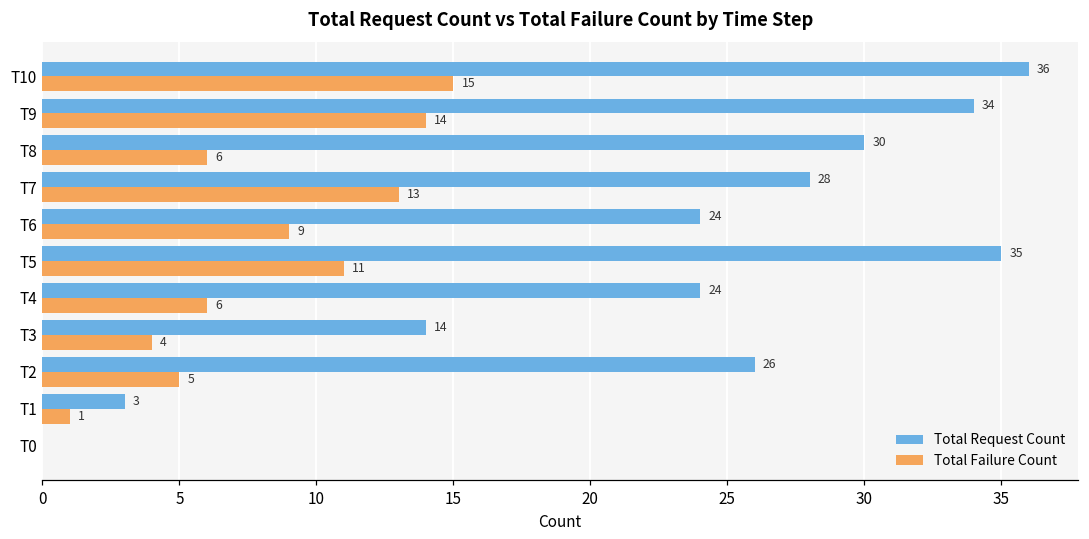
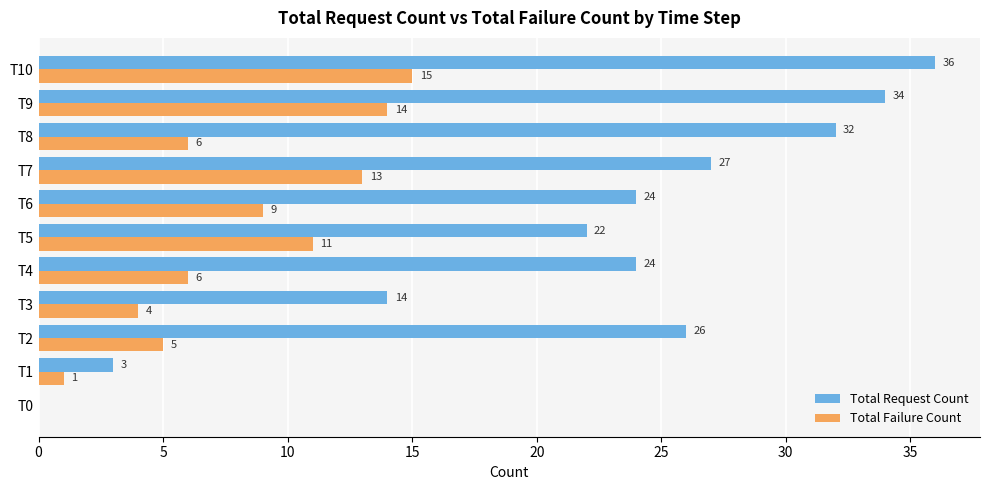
Total Request Count, T8: 30 -> 32
Total Request Count, T7: 28 -> 27
Total Request Count, T5: 35 -> 22
